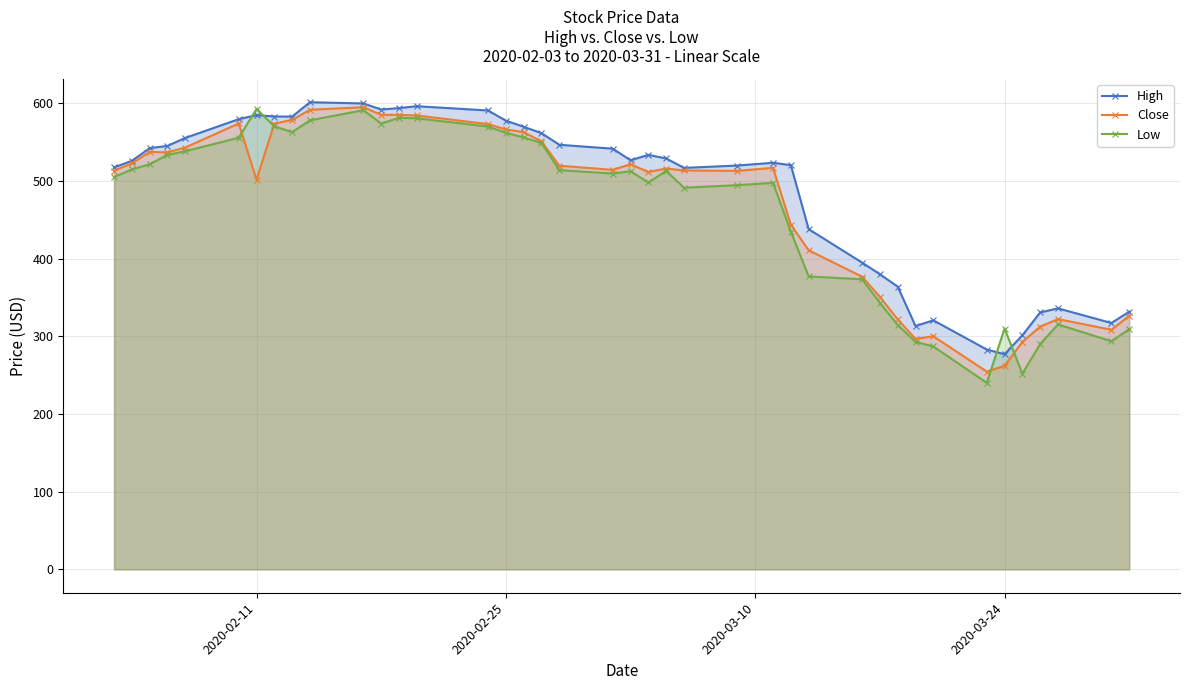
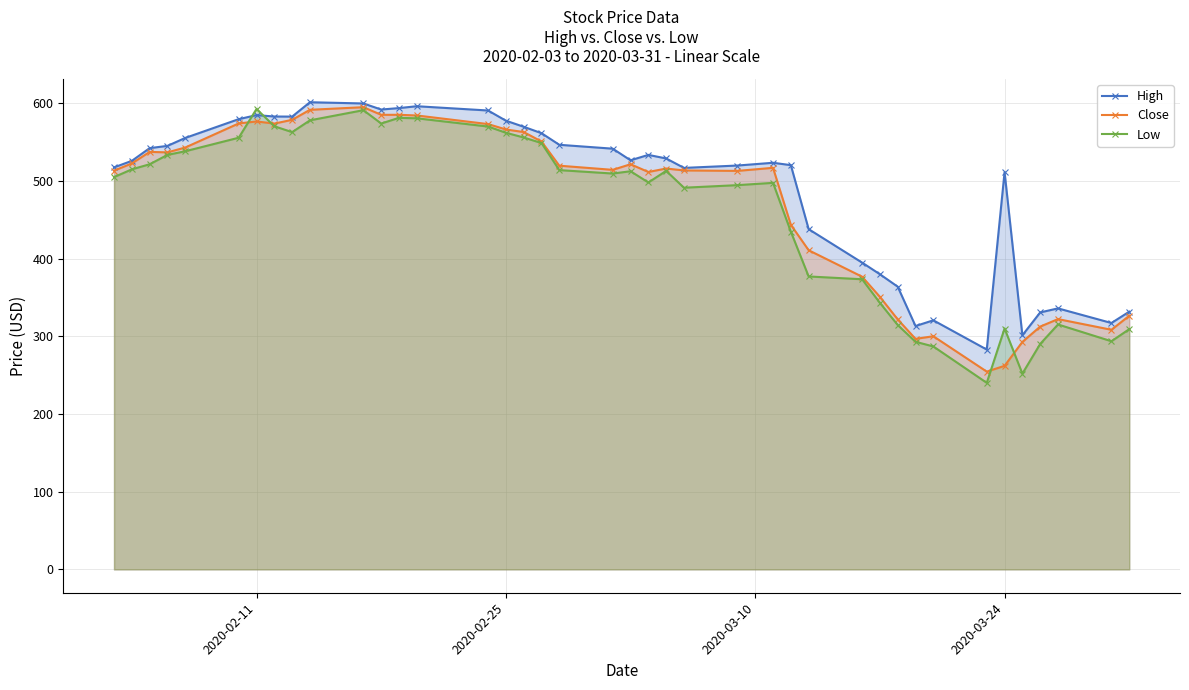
Close, 2020-02-11: 500 -> 580
High, 2020-03-24: 280 -> 510
